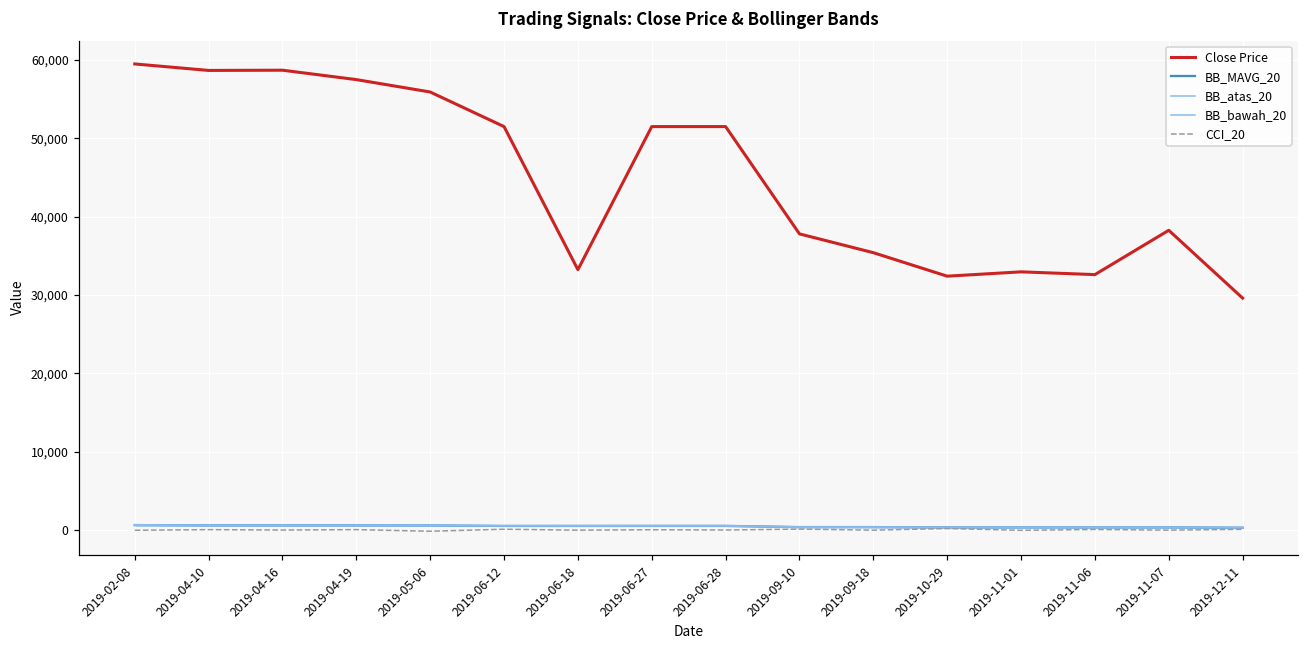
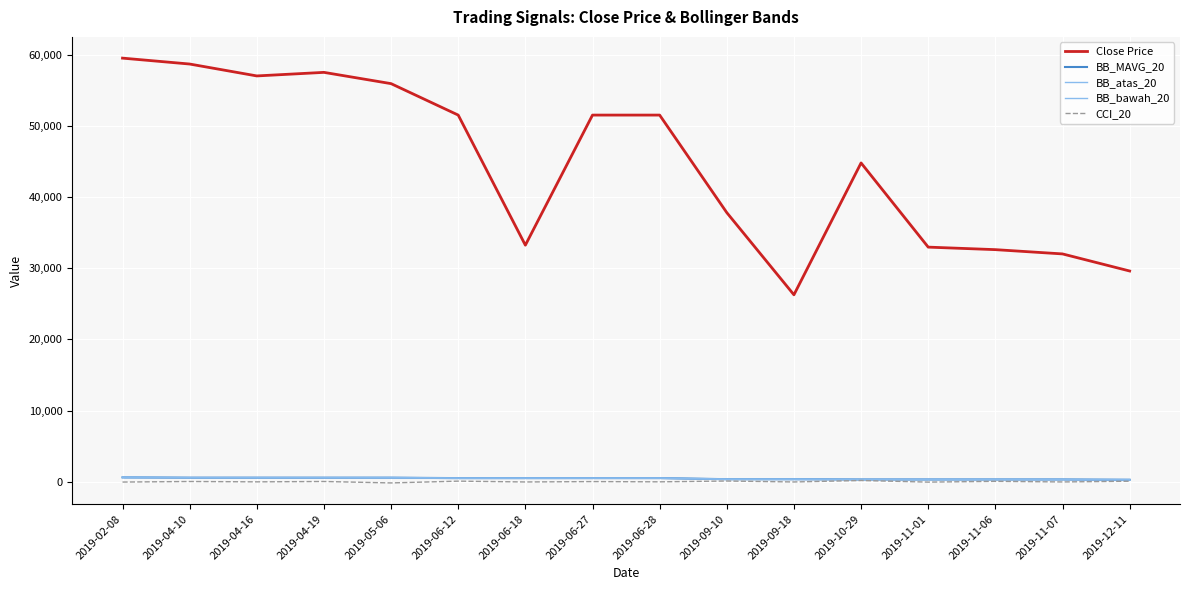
Close Price, 2019-04-16: 59,000 -> 57,000
Close Price, 2019-09-18: 35,000 -> 26,000
Close Price, 2019-10-29: 32,000 -> 45,000
Close Price, 2019-11-07: 38,000 -> 32,000
